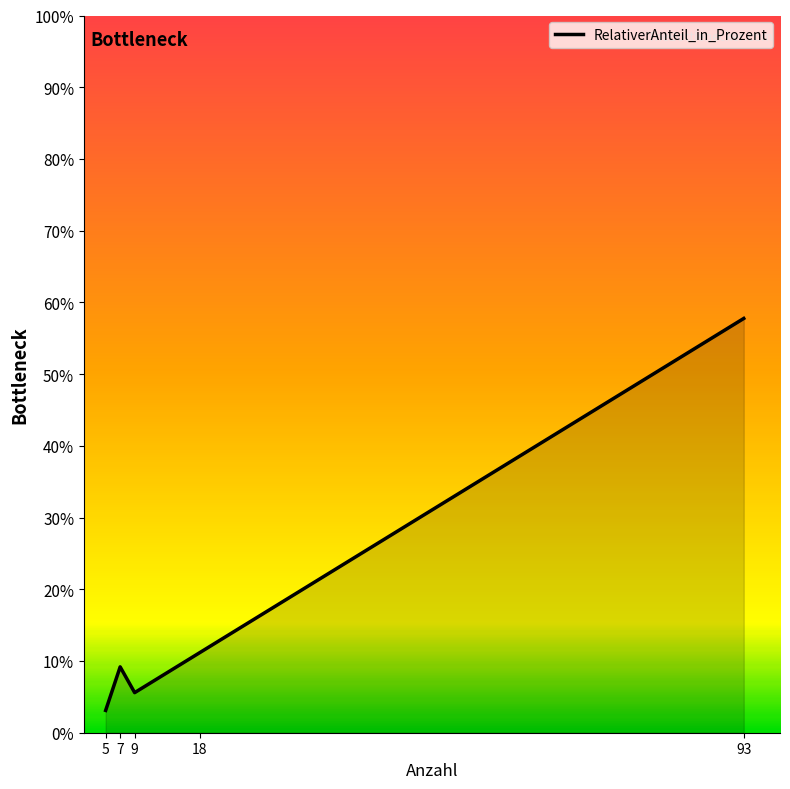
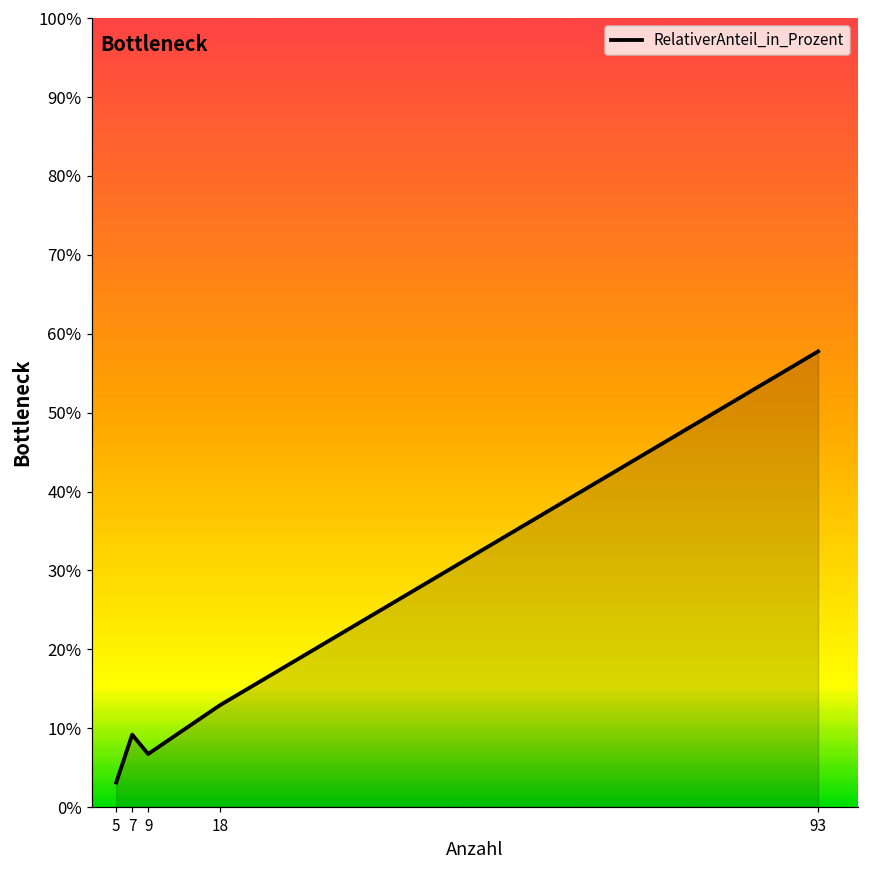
9: 6% -> 7%
18: 11% -> 13%
